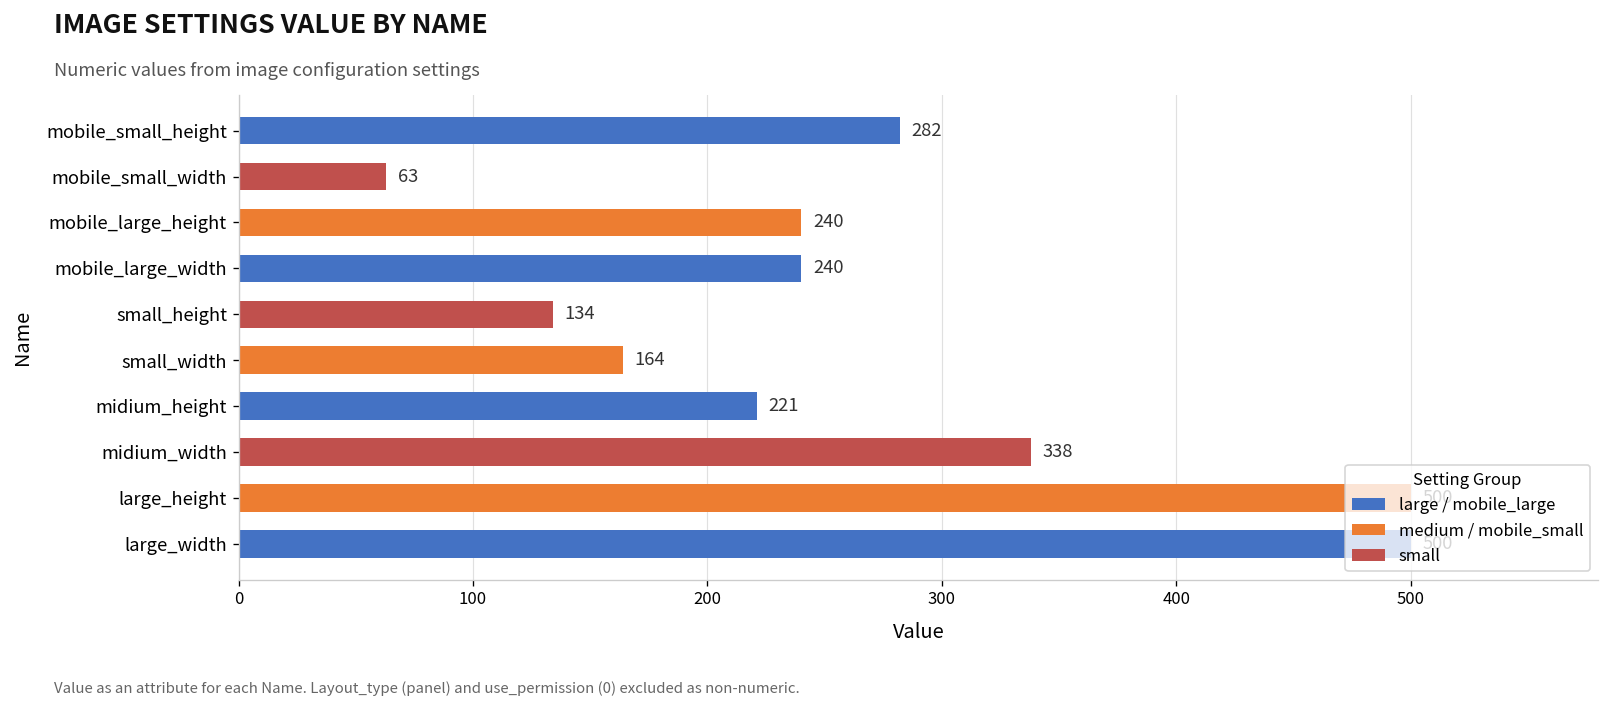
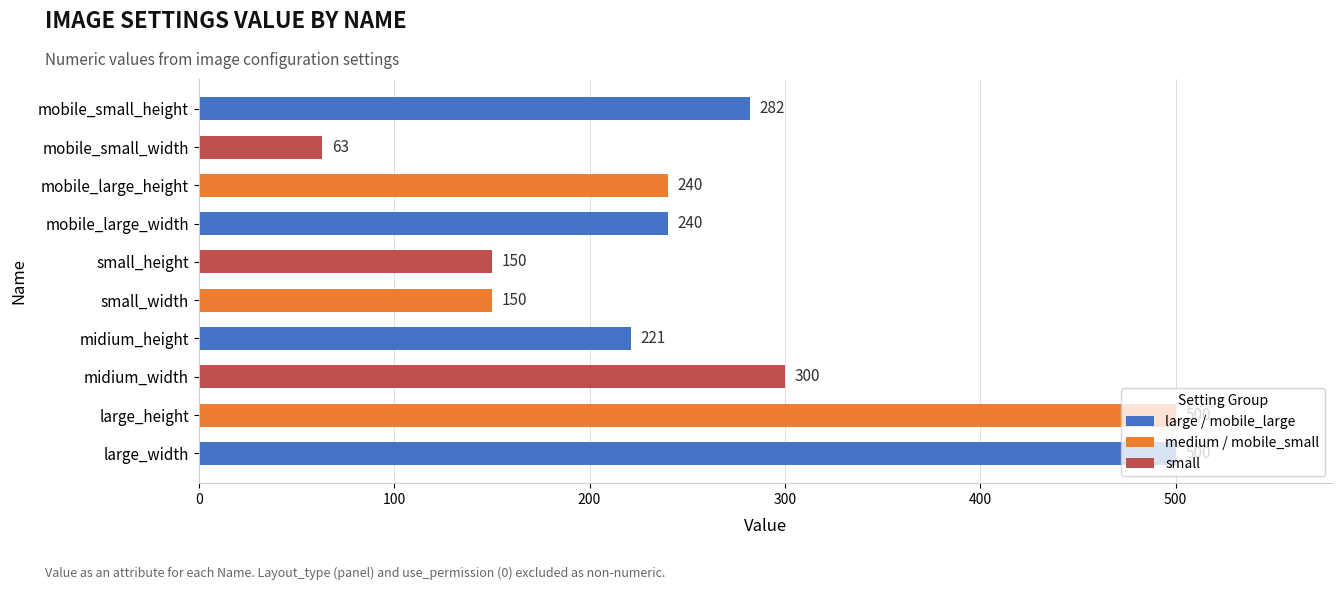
small_height: 134 -> 150
small_width: 164 -> 150
midium_width: 338 -> 300
